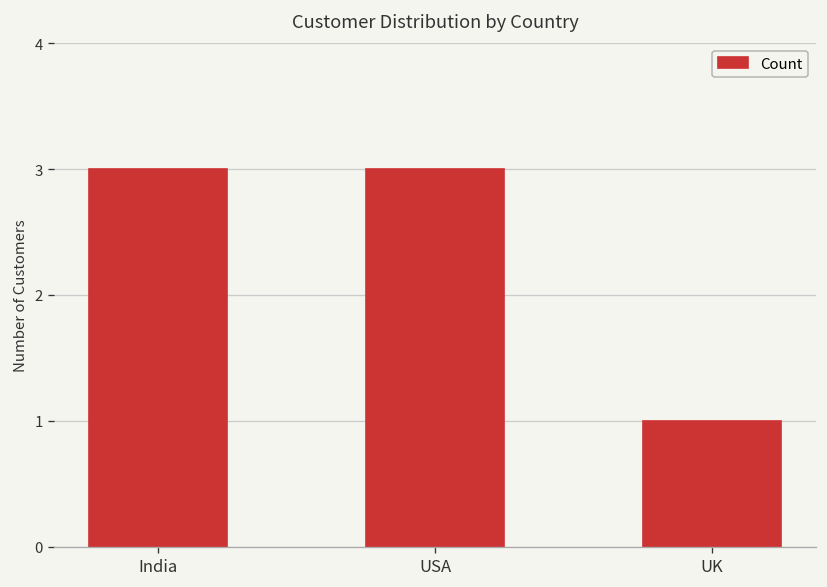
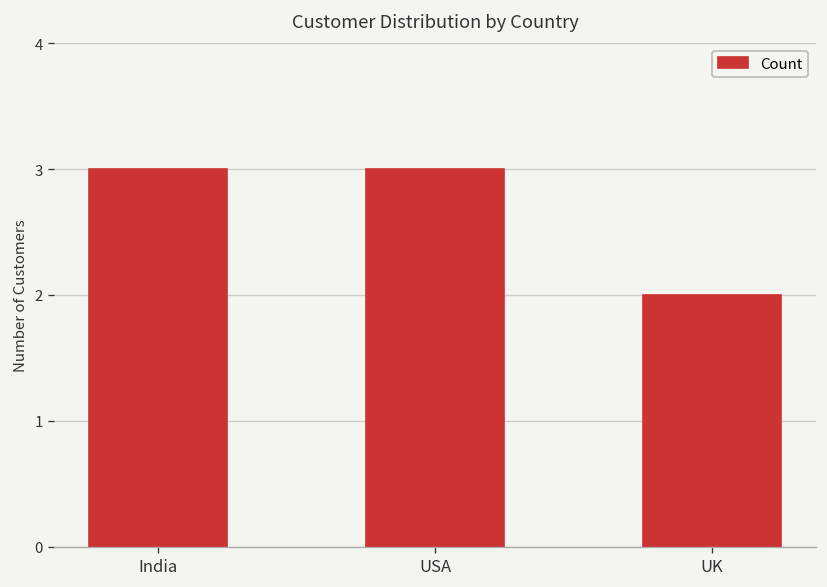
UK: 1 -> 2
